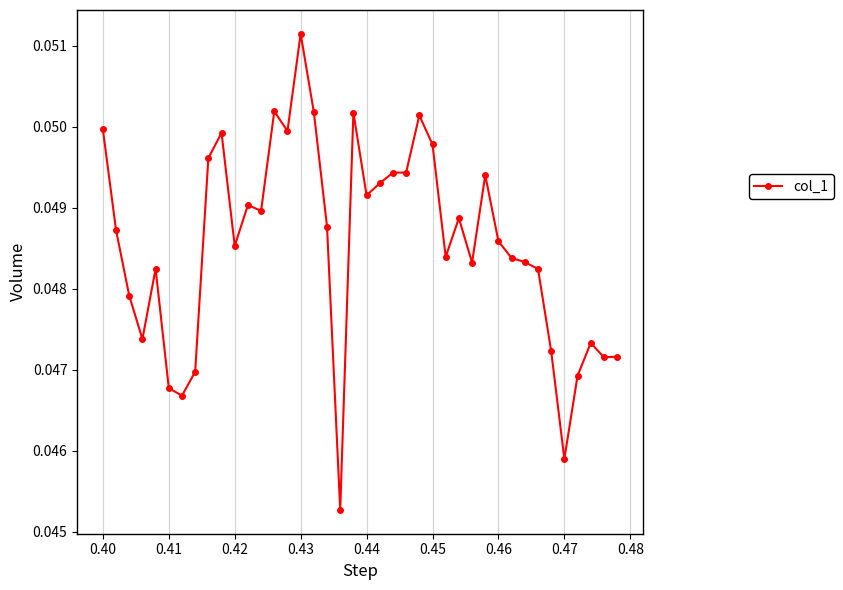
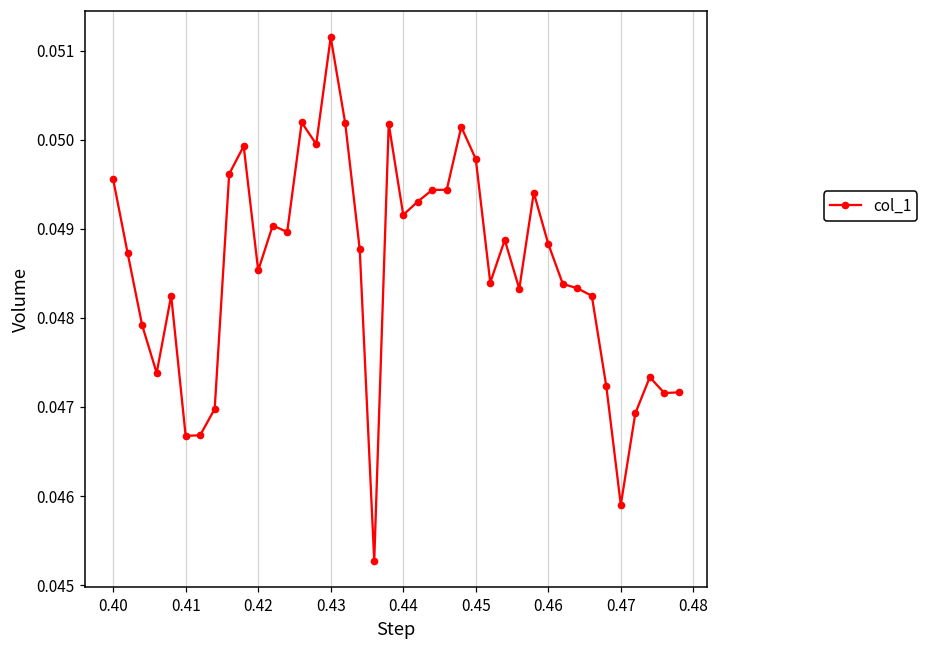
0.40: 0.0500 -> 0.0496
0.41: 0.0468 -> 0.0467
0.46: 0.0486 -> 0.0488
